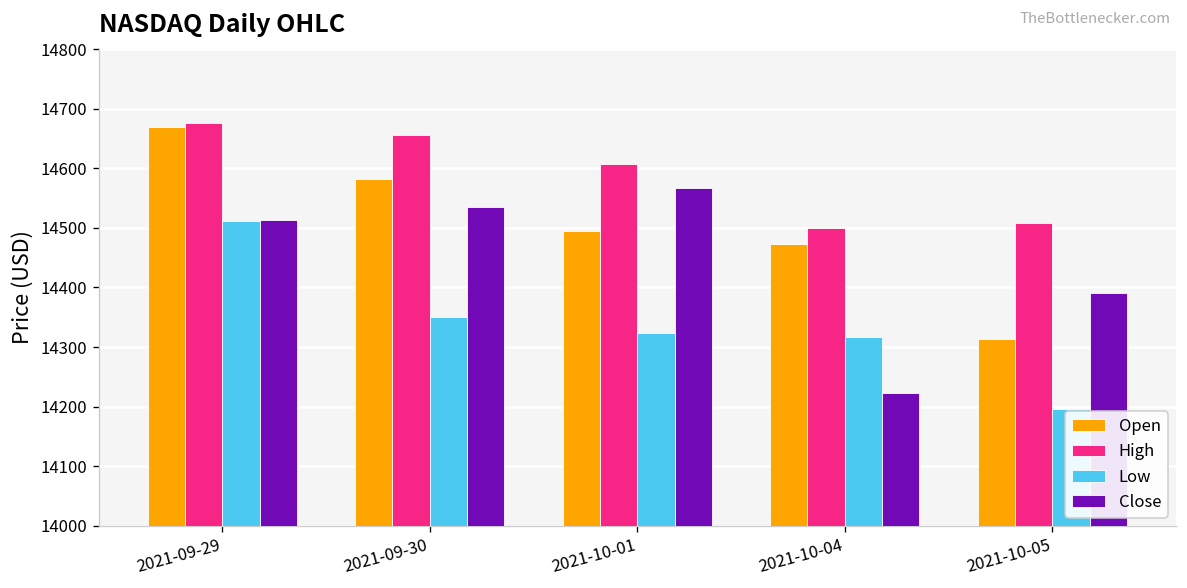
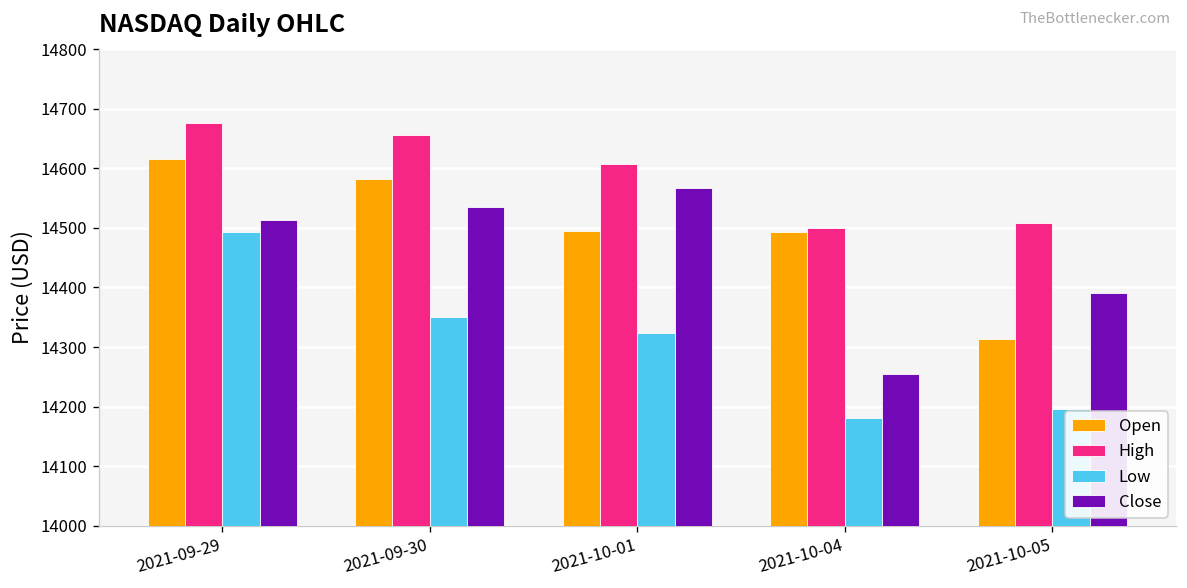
Open, 2021-09-29: 14670 -> 14610
Low, 2021-09-29: 14510 -> 14490
Open, 2021-10-04: 14470 -> 14490
Low, 2021-10-04: 14320 -> 14180
Close, 2021-10-04: 14220 -> 14260
